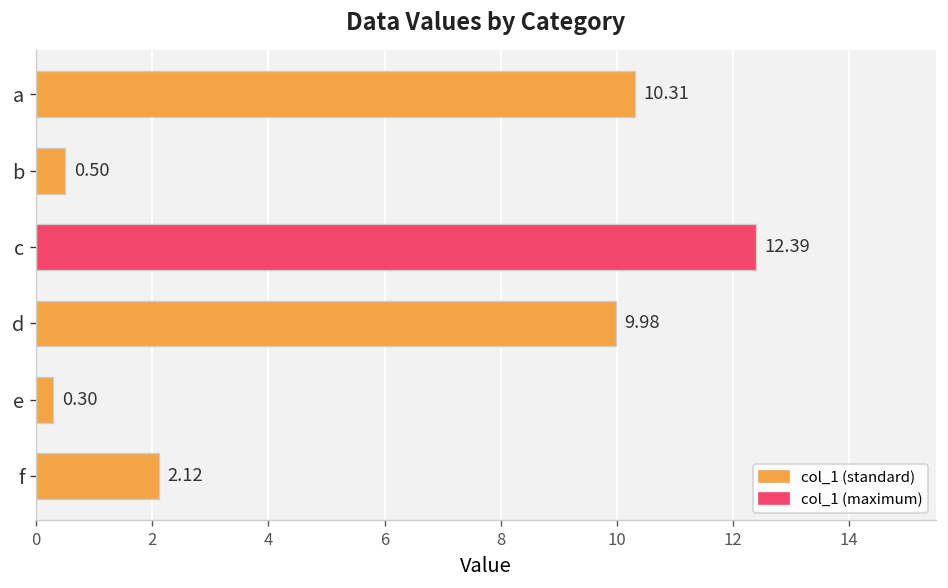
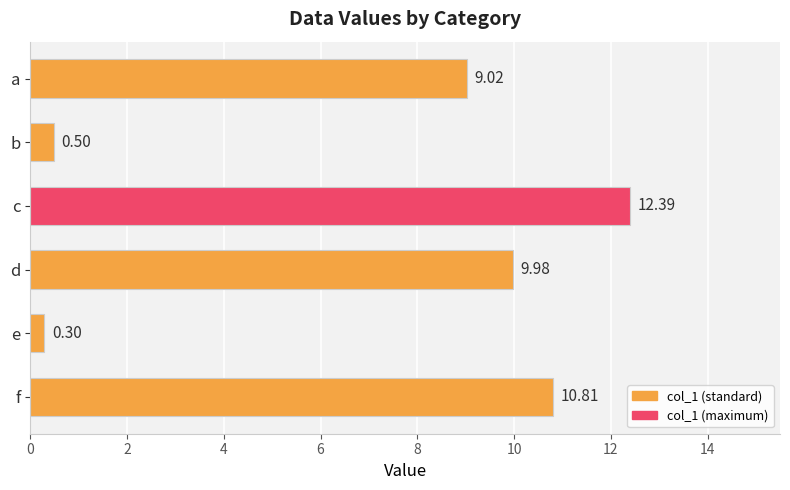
a: 10.31 -> 9.02
f: 2.12 -> 10.81
